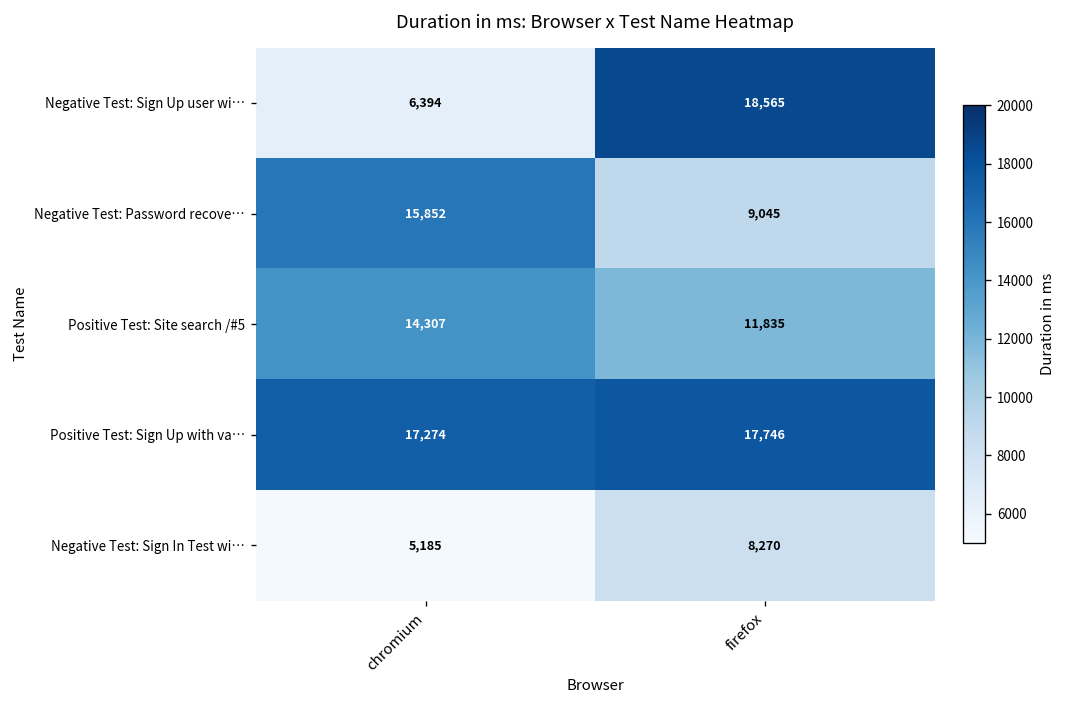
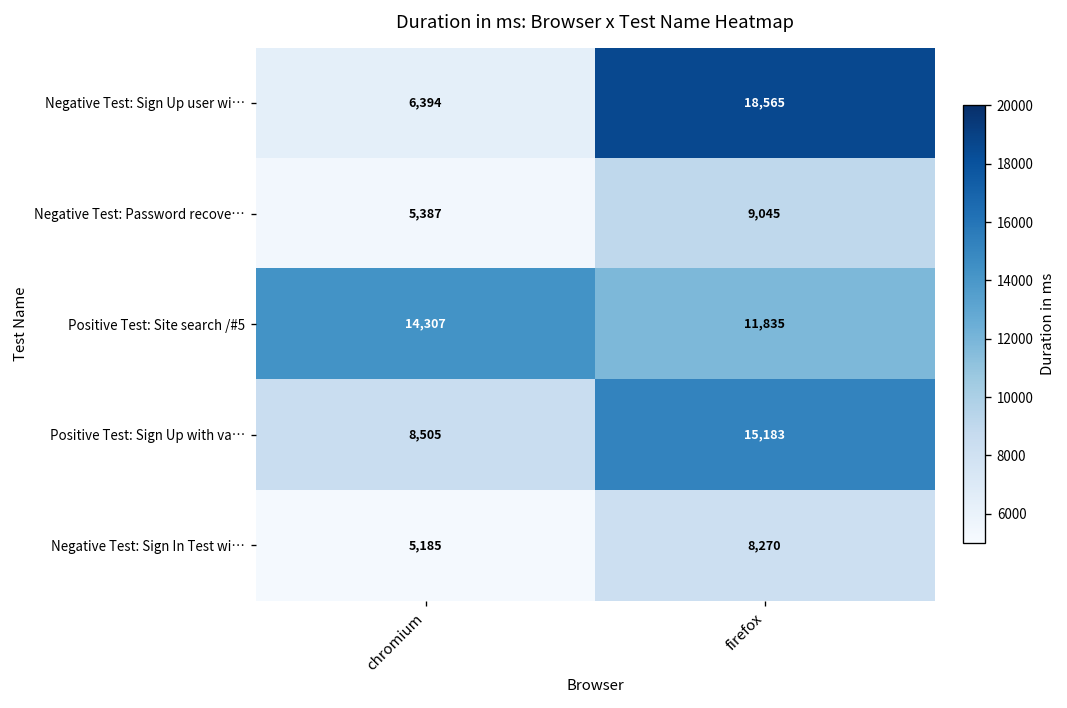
Negative Test: Password recove…, chromium: 15,852 -> 5,387
Positive Test: Sign Up with va…, chromium: 17,274 -> 8,505
Positive Test: Sign Up with va…, firefox: 17,746 -> 15,183
